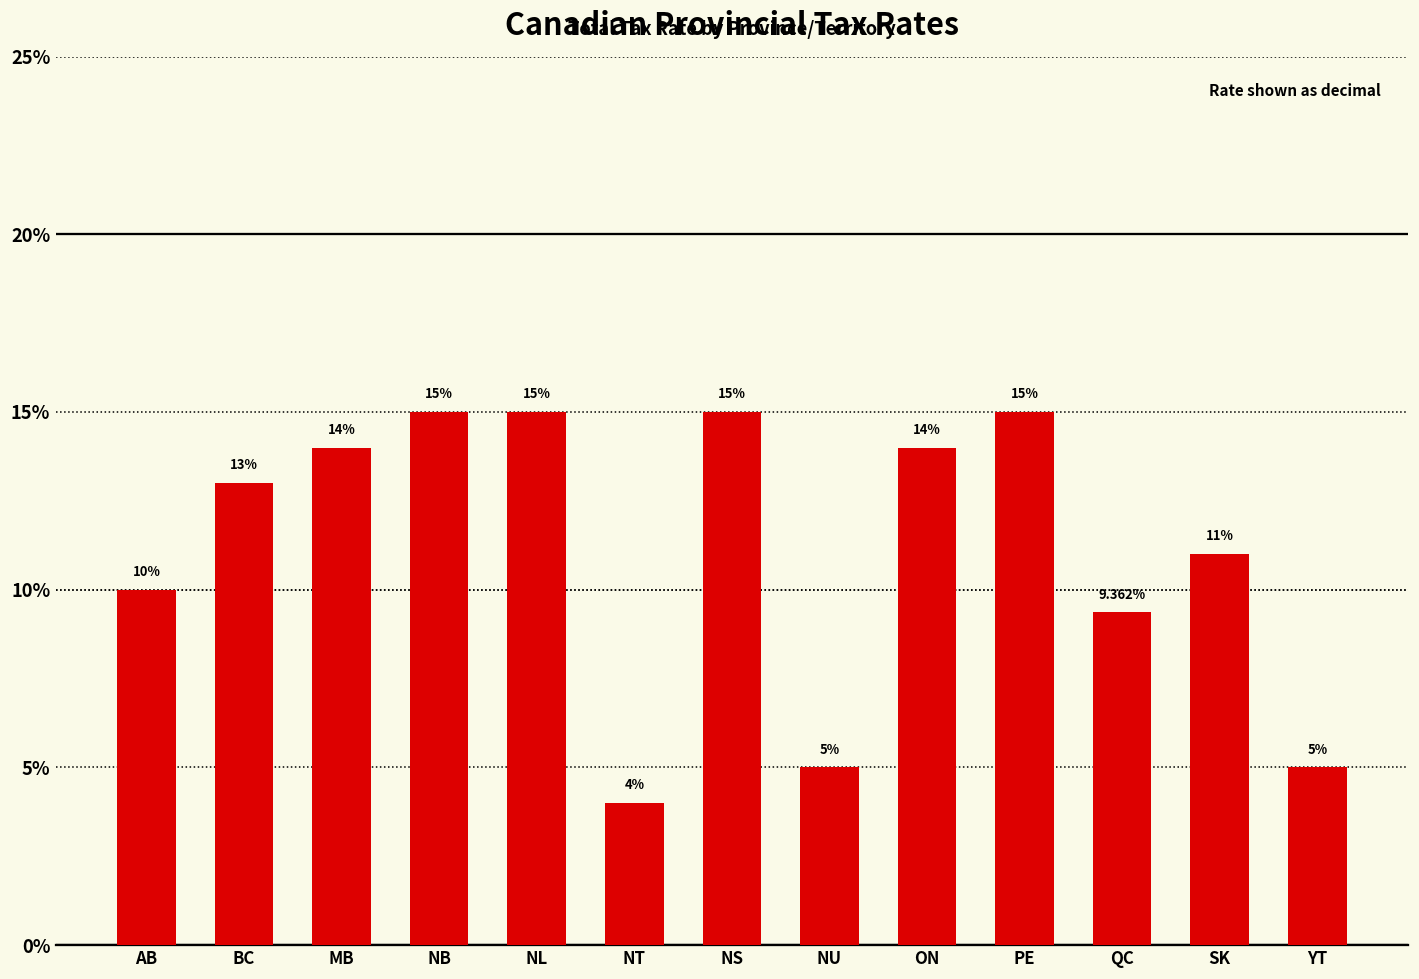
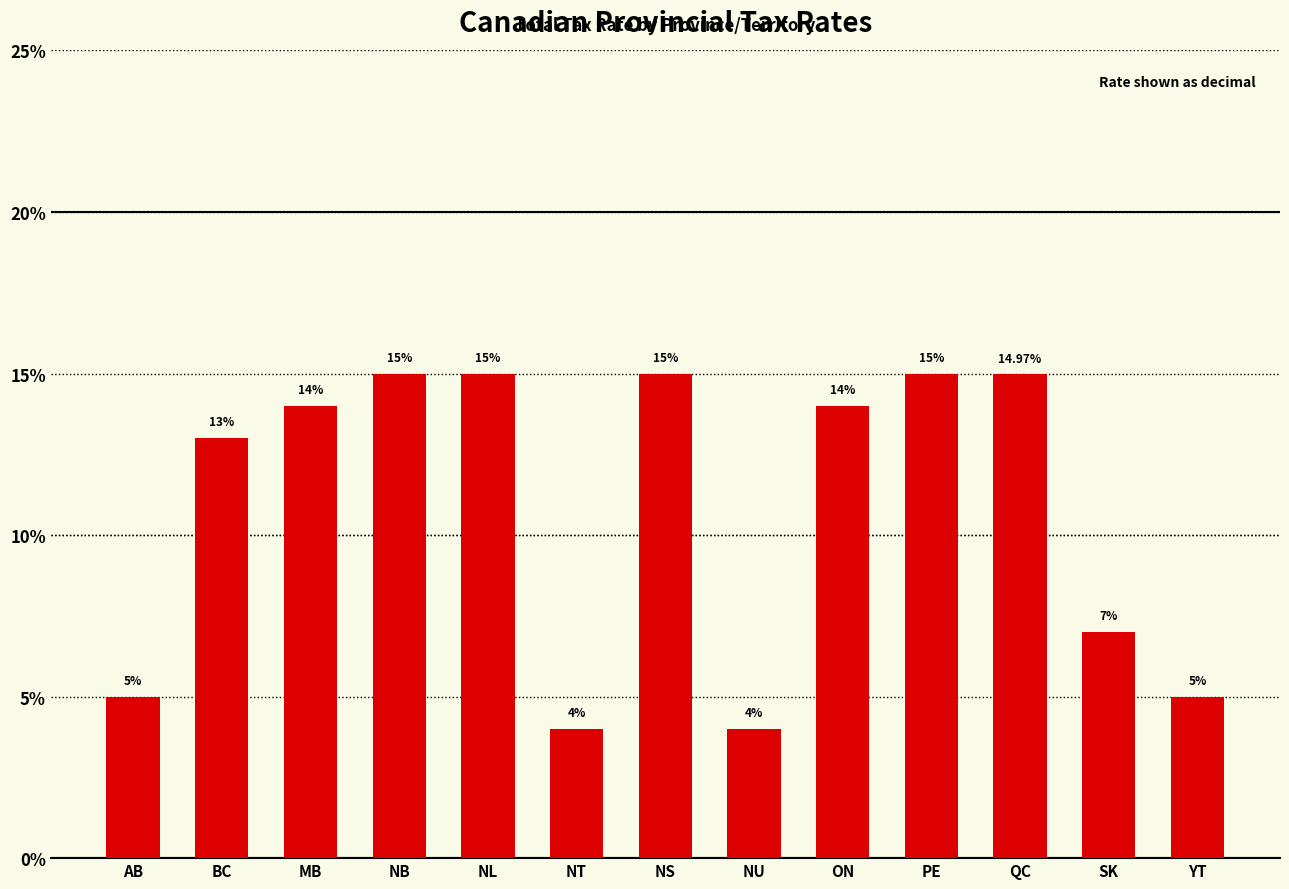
AB: 10% -> 5%
NU: 5% -> 4%
QC: 9.362% -> 14.97%
SK: 11% -> 7%
